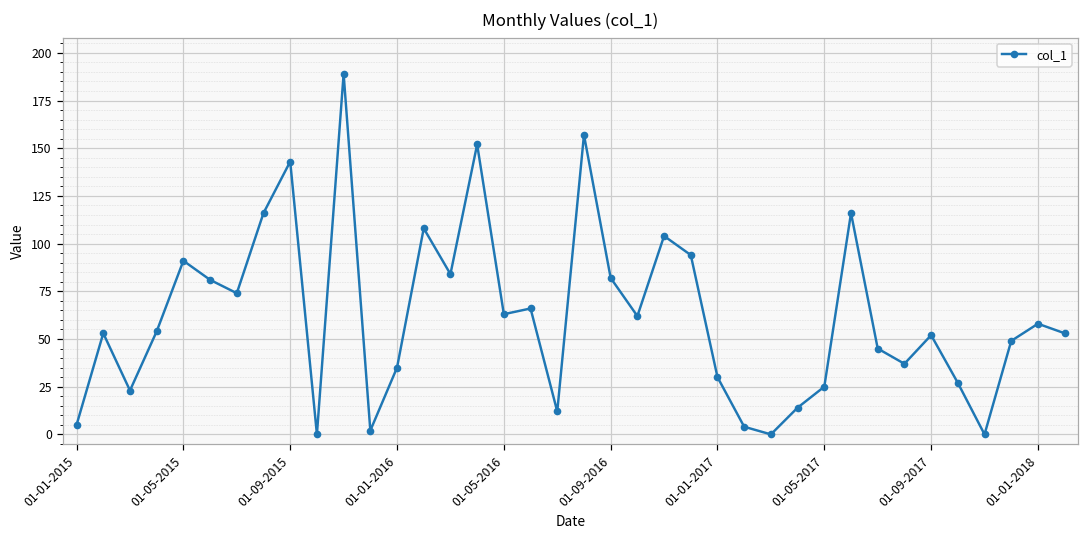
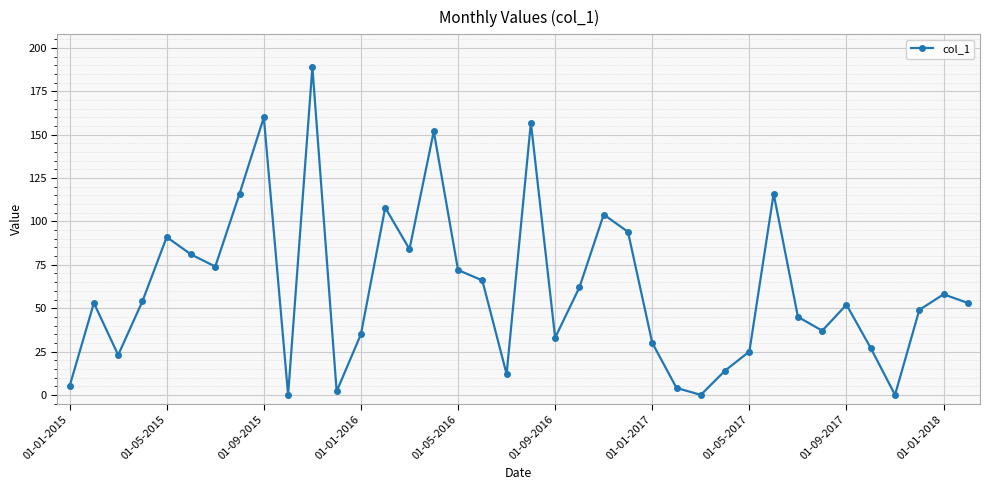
01-09-2015: 143 -> 160
01-05-2016: 63 -> 72
01-09-2016: 82 -> 33
